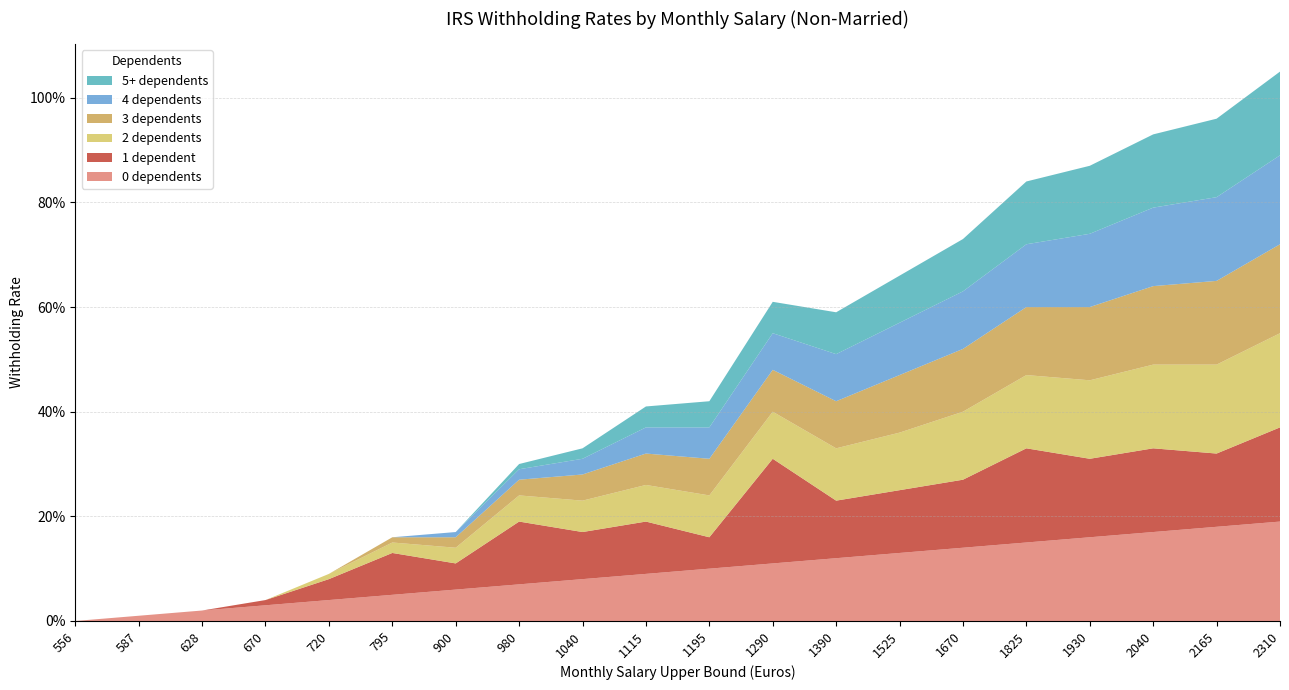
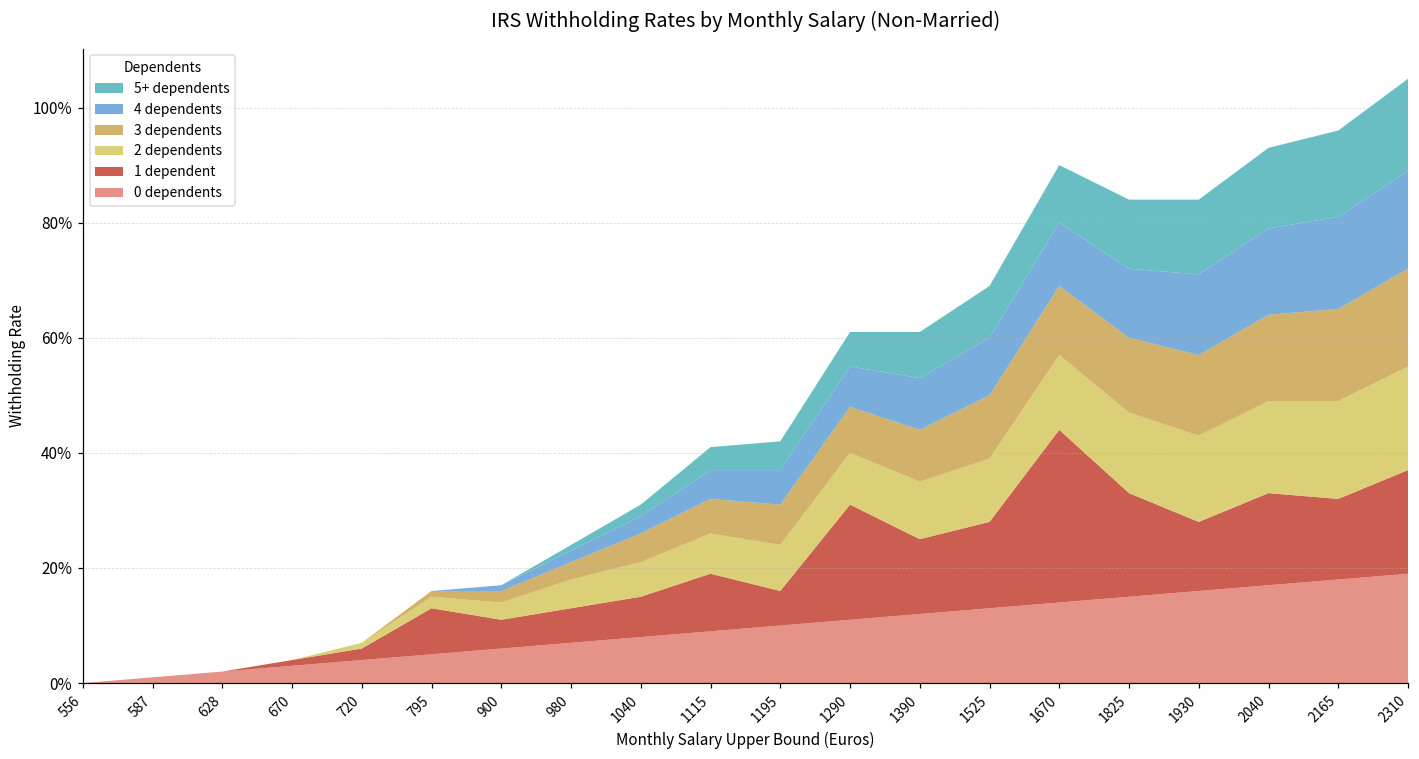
1 dependent, 720: 4% -> 2%
1 dependent, 980: 12% -> 6%
1 dependent, 1040: 9% -> 7%
1 dependent, 1390: 11% -> 13%
1 dependent, 1525: 12% -> 15%
1 dependent, 1670: 13% -> 30%
1 dependent, 1930: 15% -> 12%
